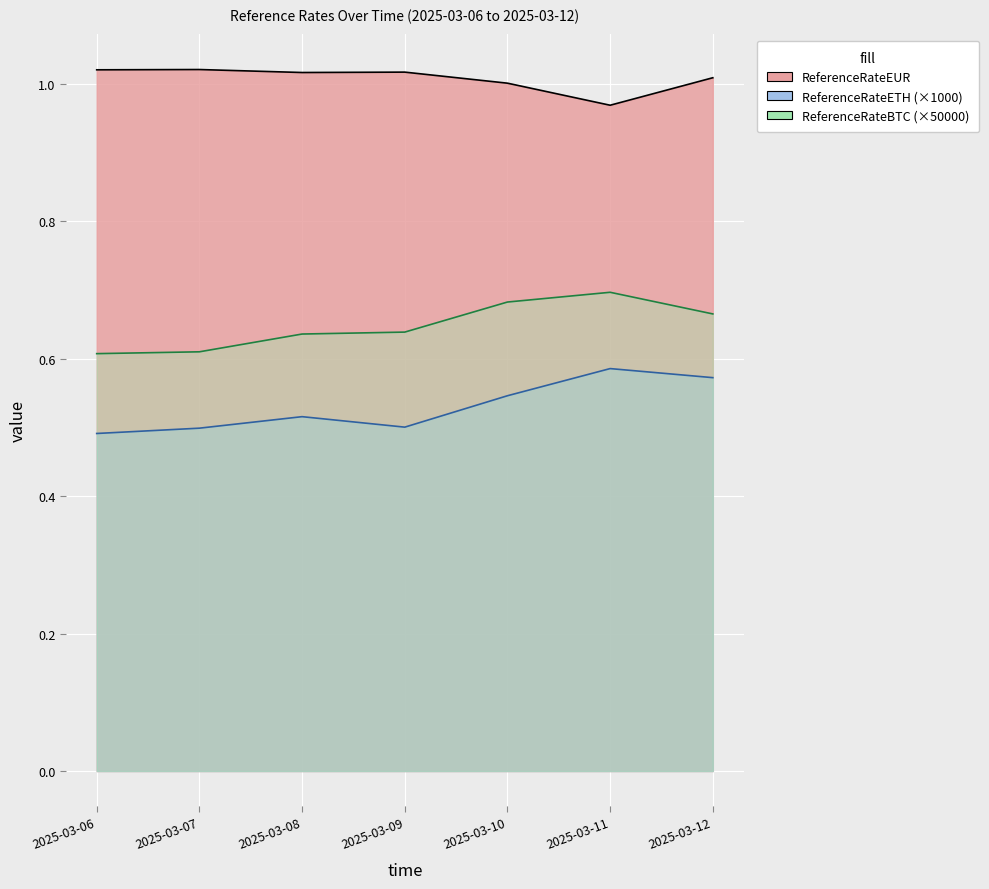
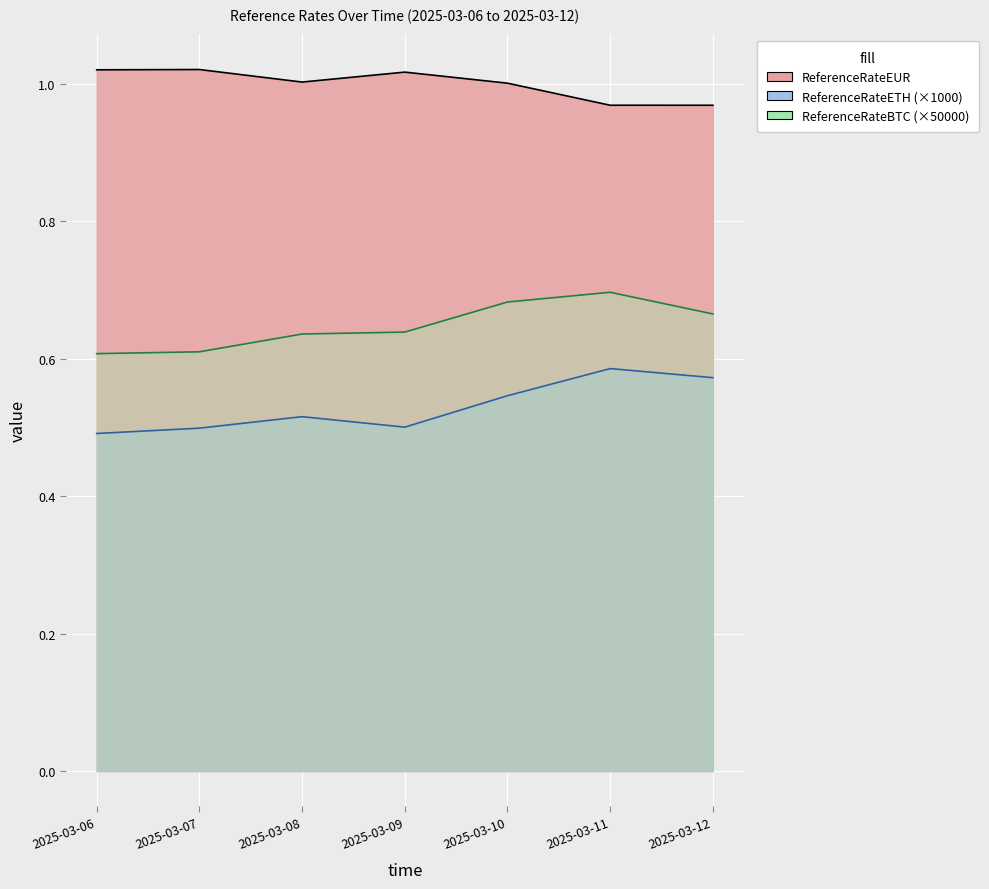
ReferenceRateEUR, 2025-03-08: 1.02 -> 1.00
ReferenceRateEUR, 2025-03-12: 1.01 -> 0.97
